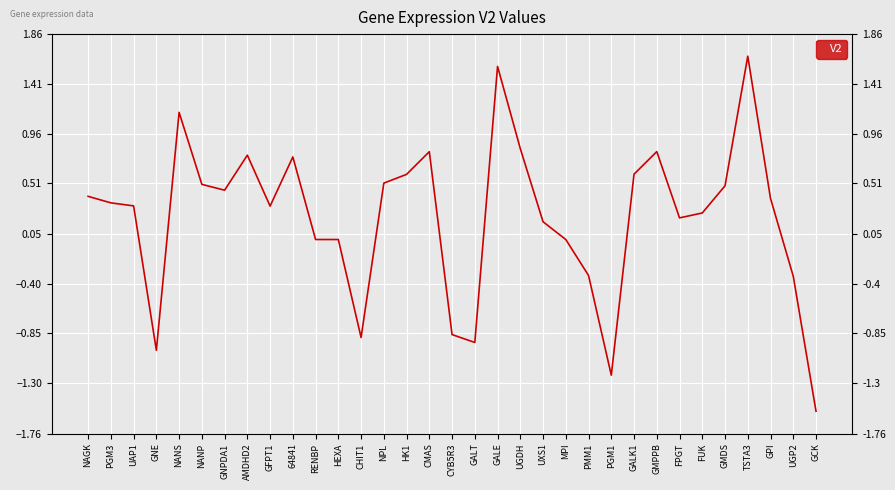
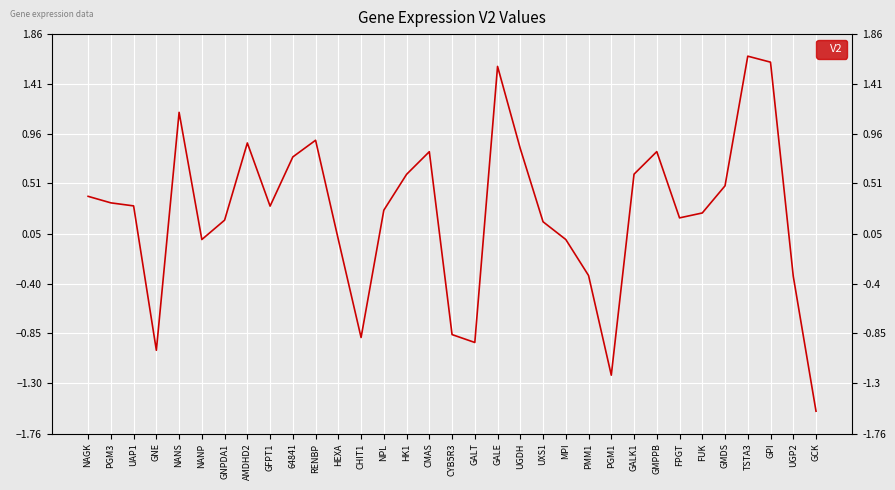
NANP: 0.5 -> 0.0
GNPDA1: 0.45 -> 0.18
AMDHD2: 0.76 -> 0.88
RENBP: 0.0 -> 0.9
NPL: 0.51 -> 0.27
GPI: 0.37 -> 1.61
